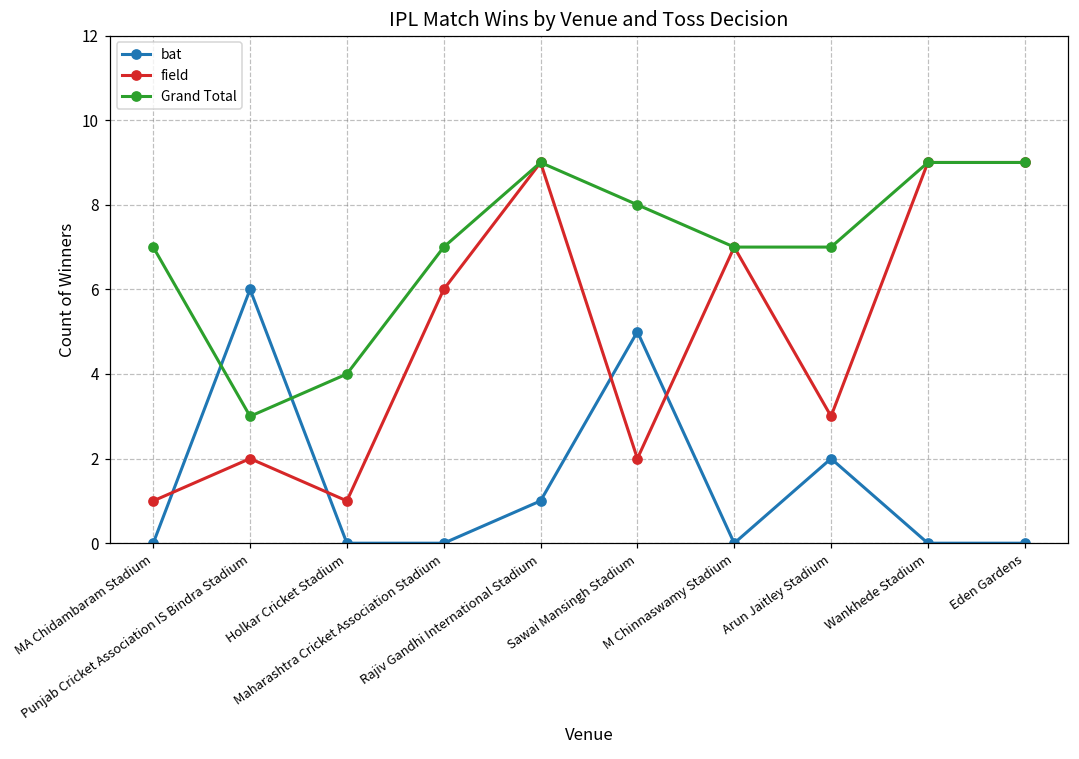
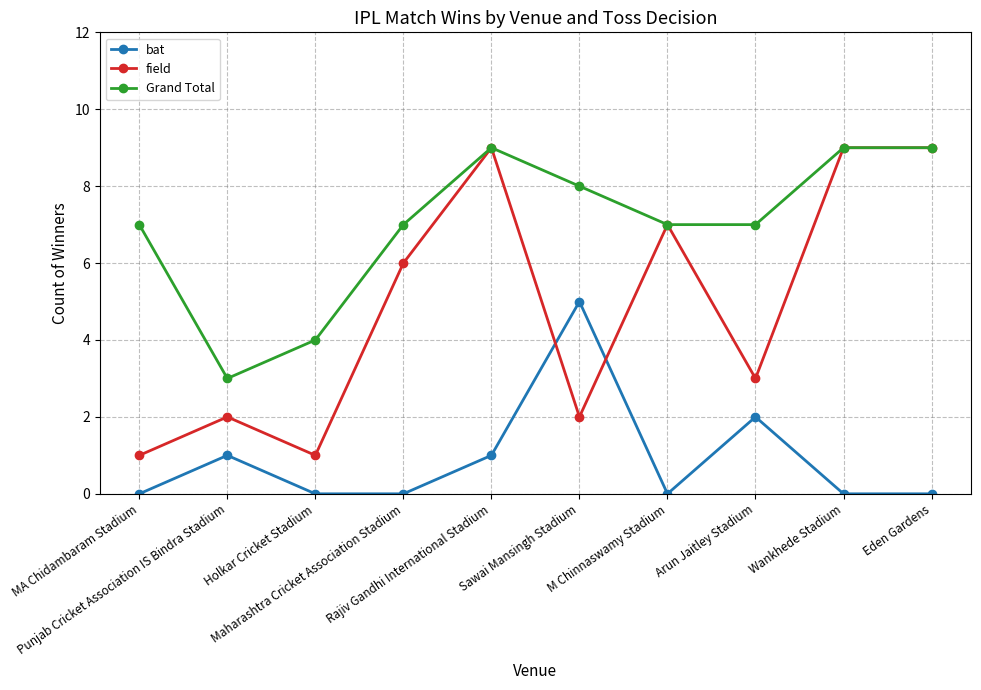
bat, Punjab Cricket Association IS Bindra Stadium: 6 -> 1
